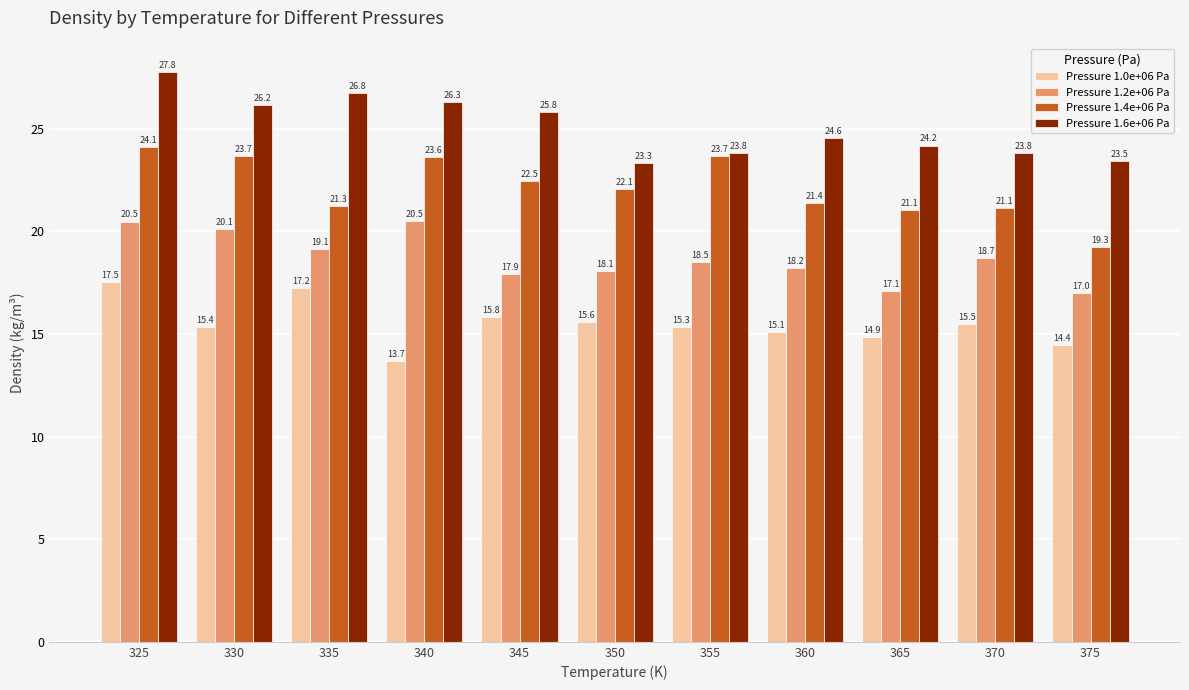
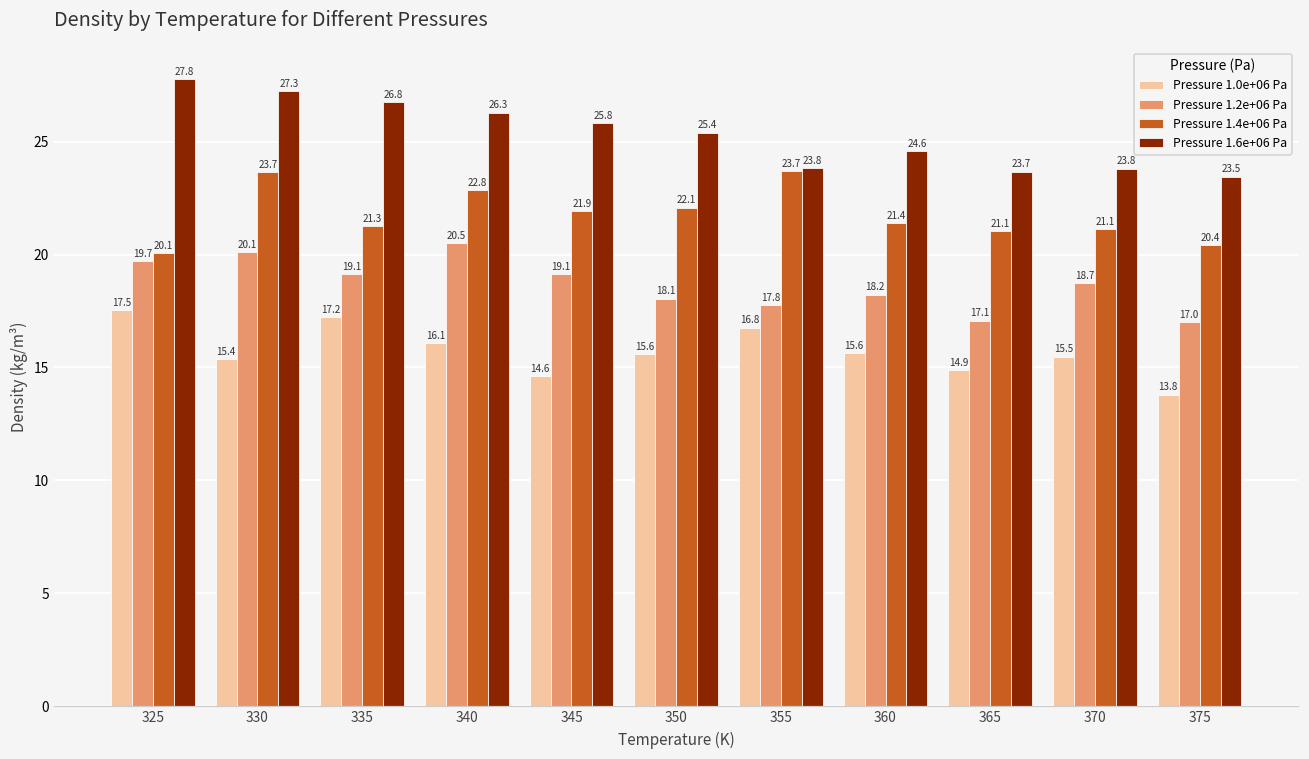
Pressure 1.2e+06 Pa, 325: 20.5 -> 19.7
Pressure 1.4e+06 Pa, 325: 24.1 -> 20.1
Pressure 1.6e+06 Pa, 330: 26.2 -> 27.3
Pressure 1.0e+06 Pa, 340: 13.7 -> 16.1
Pressure 1.4e+06 Pa, 340: 23.6 -> 22.8
Pressure 1.0e+06 Pa, 345: 15.8 -> 14.6
Pressure 1.2e+06 Pa, 345: 17.9 -> 19.1
Pressure 1.4e+06 Pa, 345: 22.5 -> 21.9
Pressure 1.6e+06 Pa, 350: 23.3 -> 25.4
Pressure 1.0e+06 Pa, 355: 15.3 -> 16.8
Pressure 1.2e+06 Pa, 355: 18.5 -> 17.8
Pressure 1.0e+06 Pa, 360: 15.1 -> 15.6
Pressure 1.6e+06 Pa, 365: 24.2 -> 23.7
Pressure 1.0e+06 Pa, 375: 14.4 -> 13.8
Pressure 1.4e+06 Pa, 375: 19.3 -> 20.4
